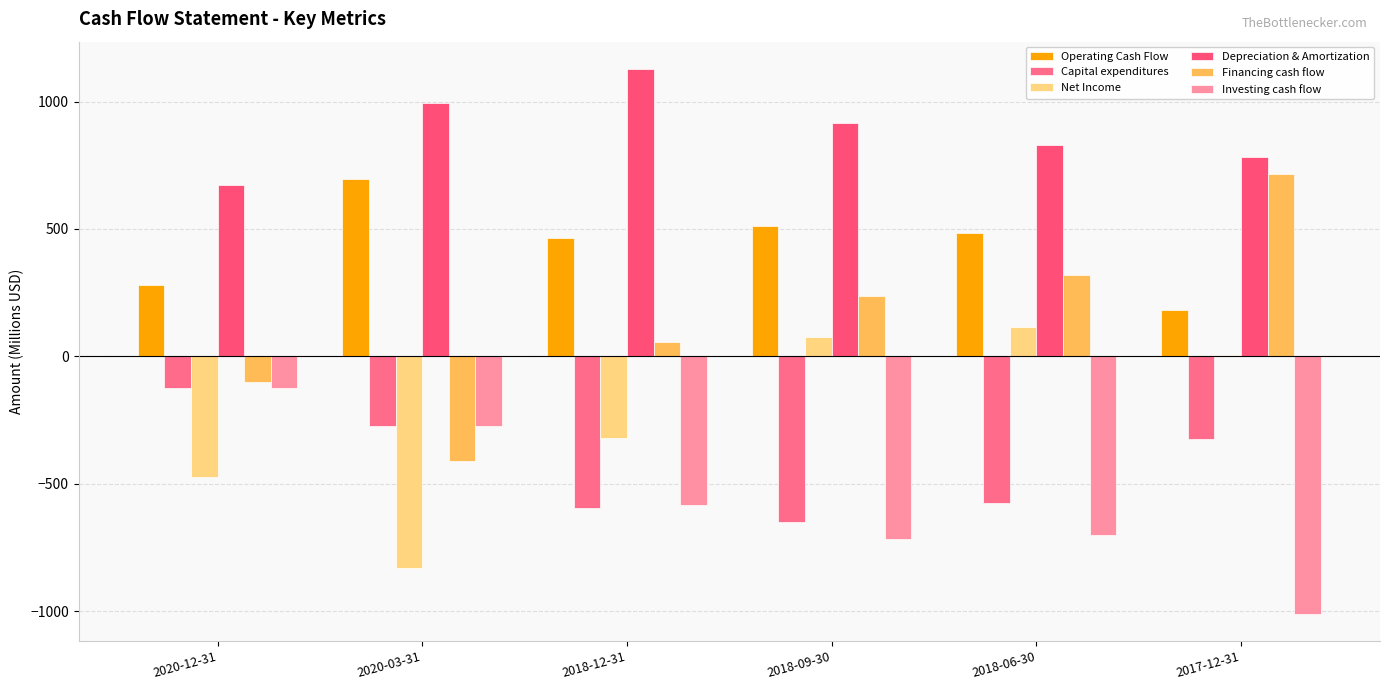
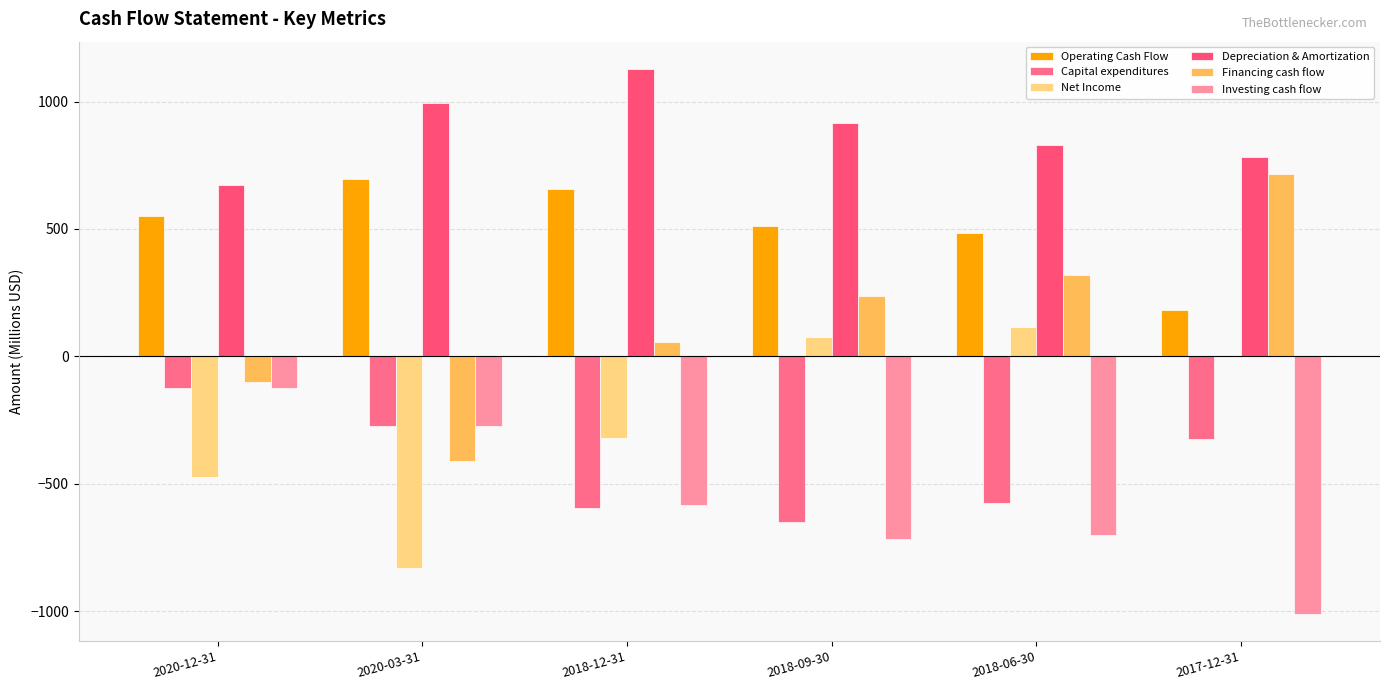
Operating Cash Flow, 2020-12-31: 280 -> 550
Operating Cash Flow, 2018-12-31: 460 -> 660
